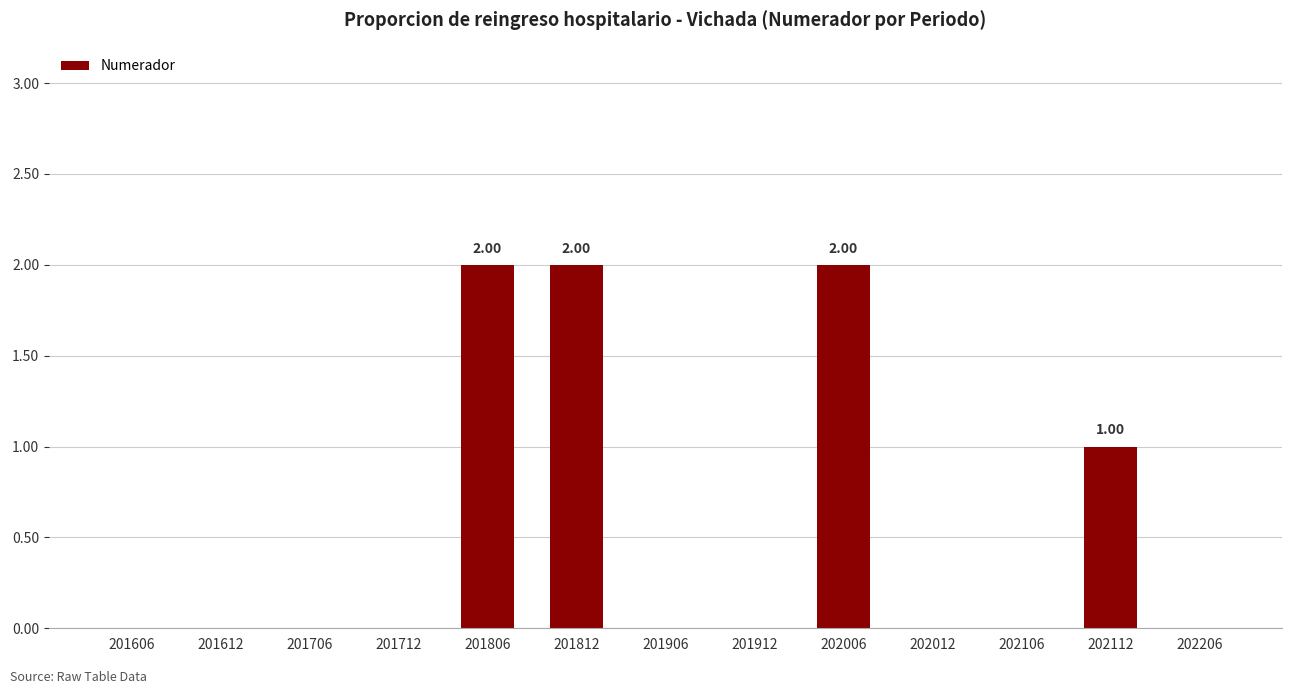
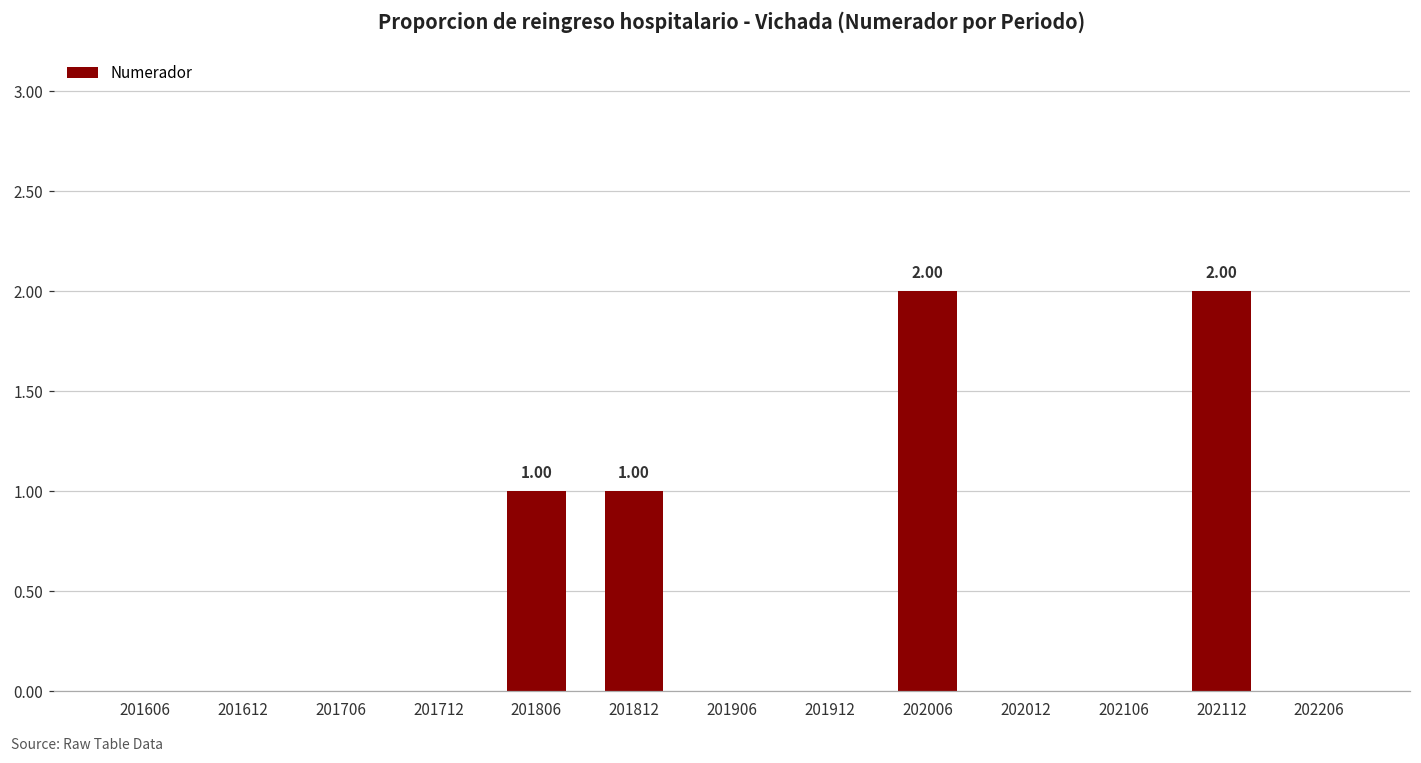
201806: 2.00 -> 1.00
201812: 2.00 -> 1.00
202112: 1.00 -> 2.00
